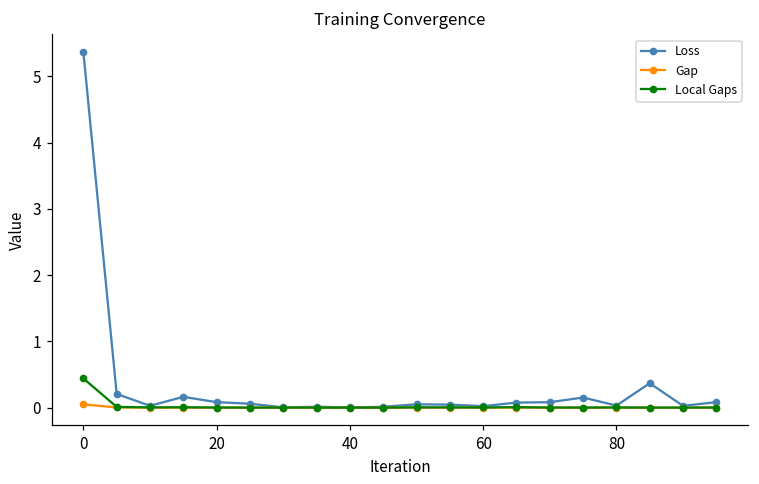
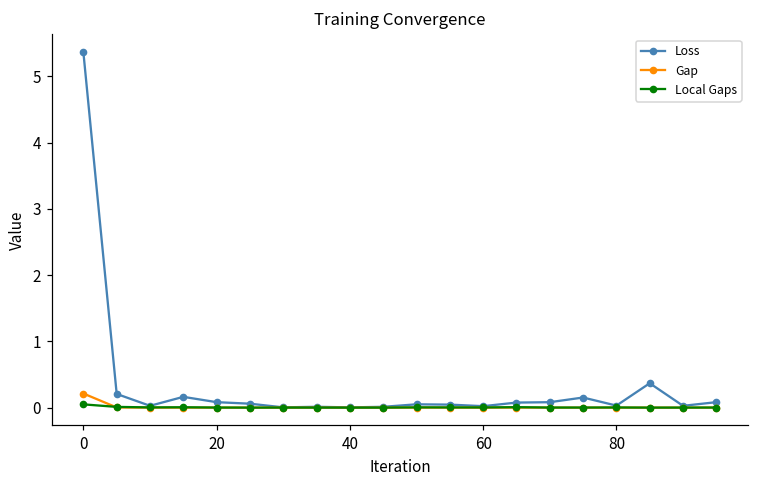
Gap, 0: 0.0 -> 0.2
Local Gaps, 0: 0.4 -> 0.0
